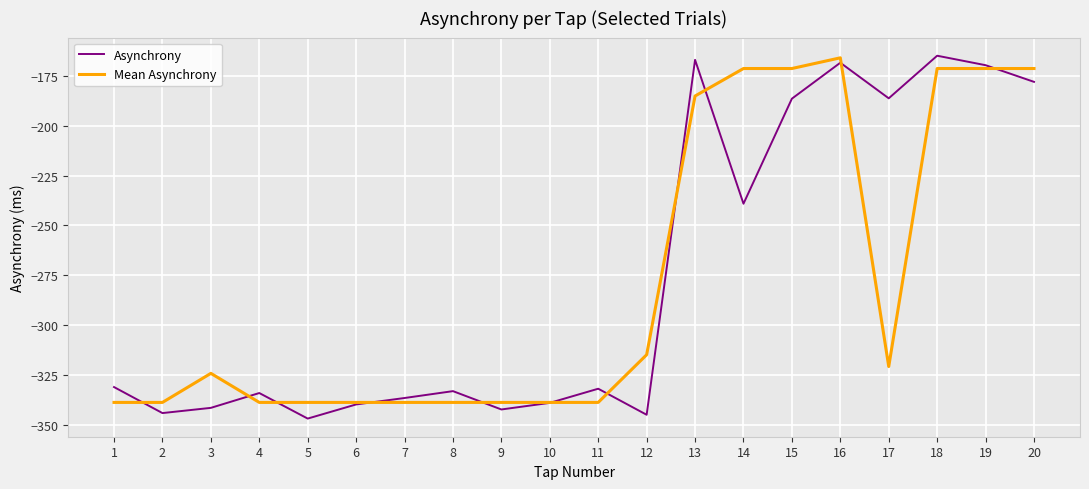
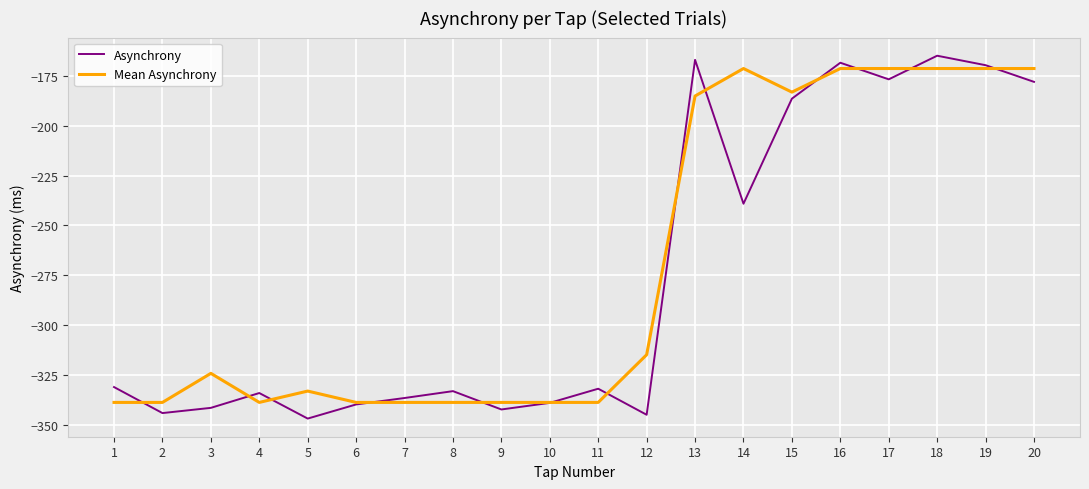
Mean Asynchrony, 5: -339 -> -333
Mean Asynchrony, 15: -171 -> -183
Mean Asynchrony, 16: -166 -> -171
Asynchrony, 17: -186 -> -177
Mean Asynchrony, 17: -321 -> -171
